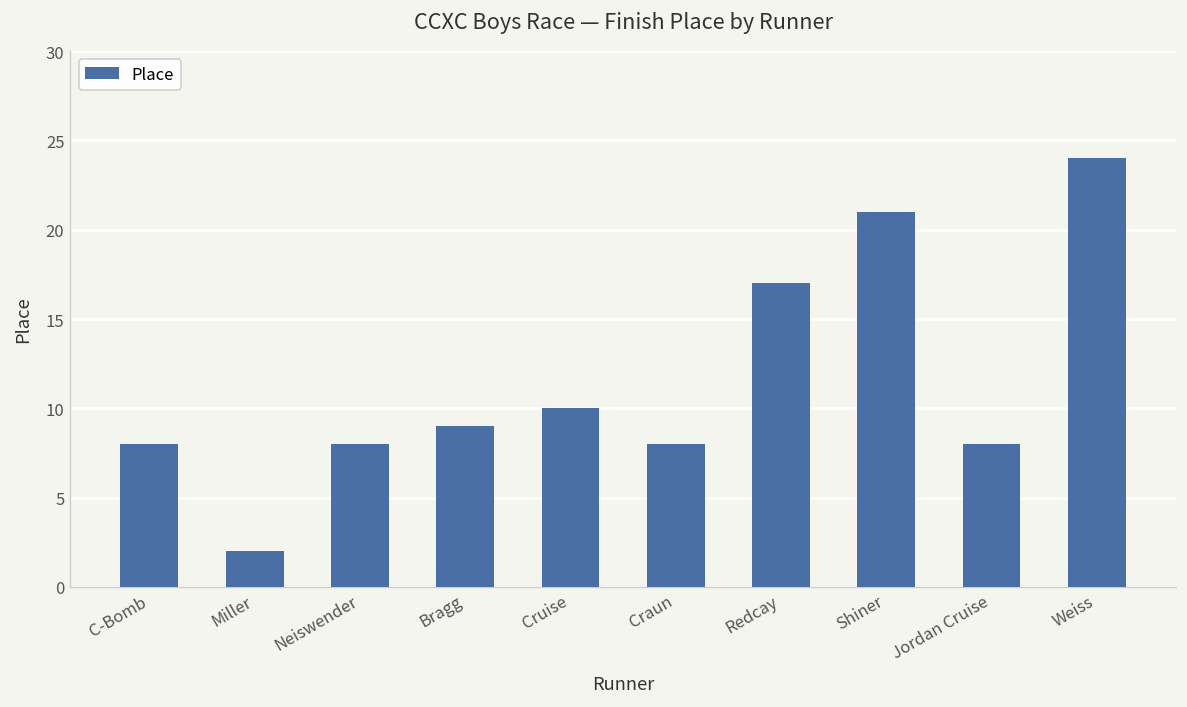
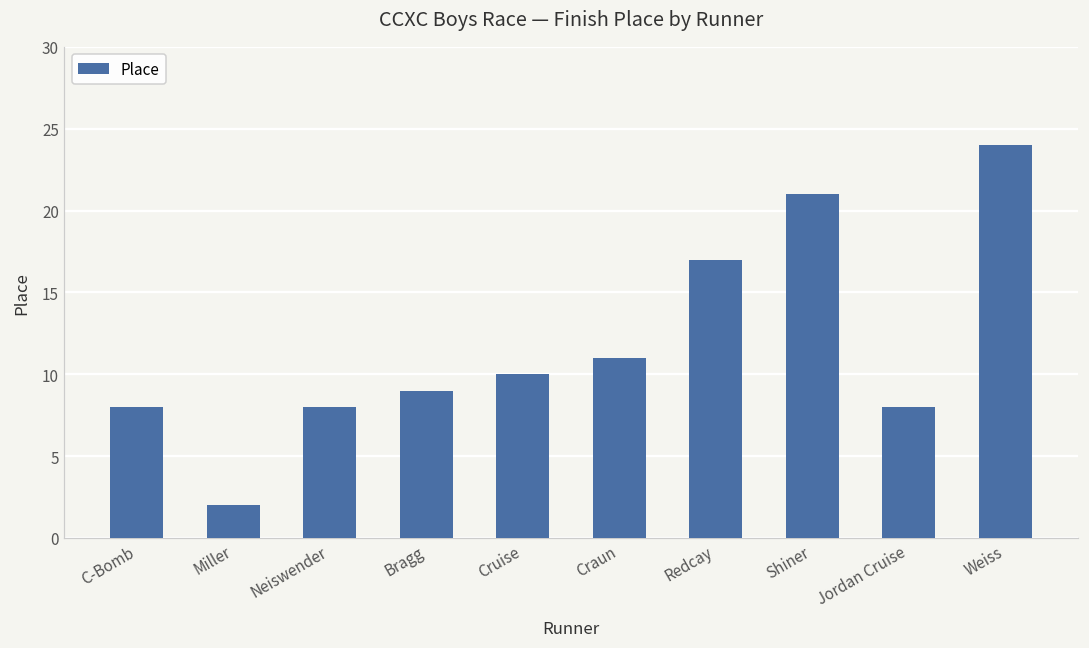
Craun: 8 -> 11
